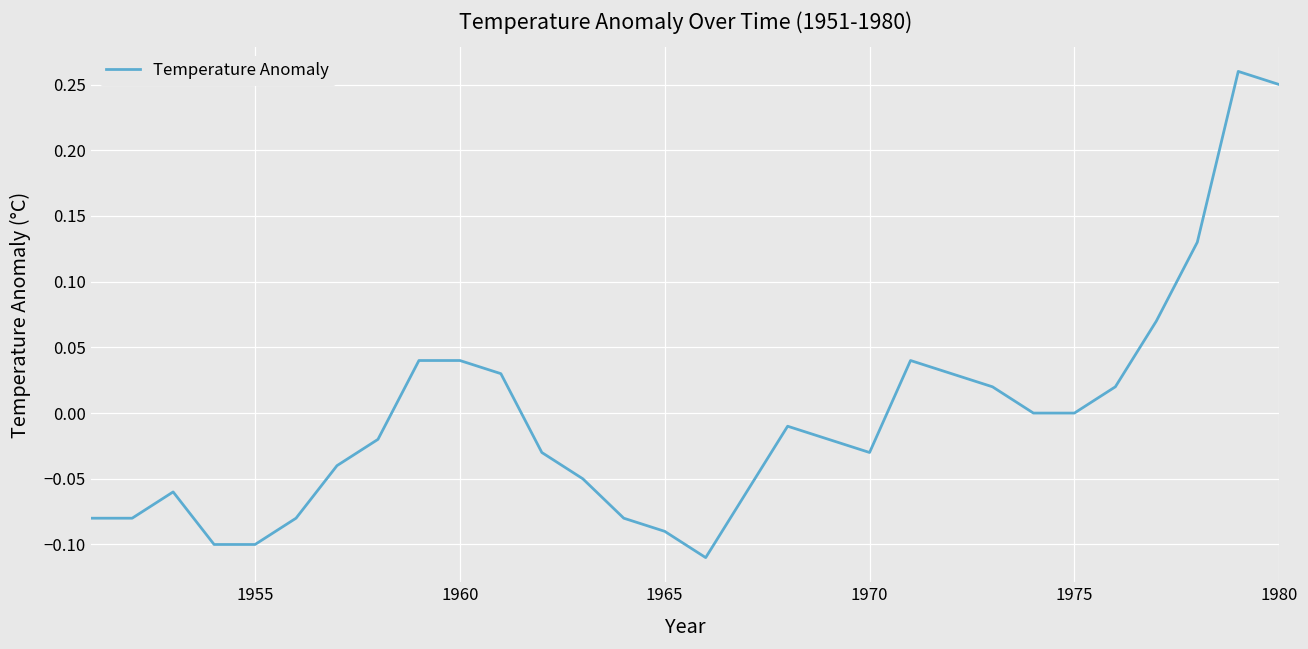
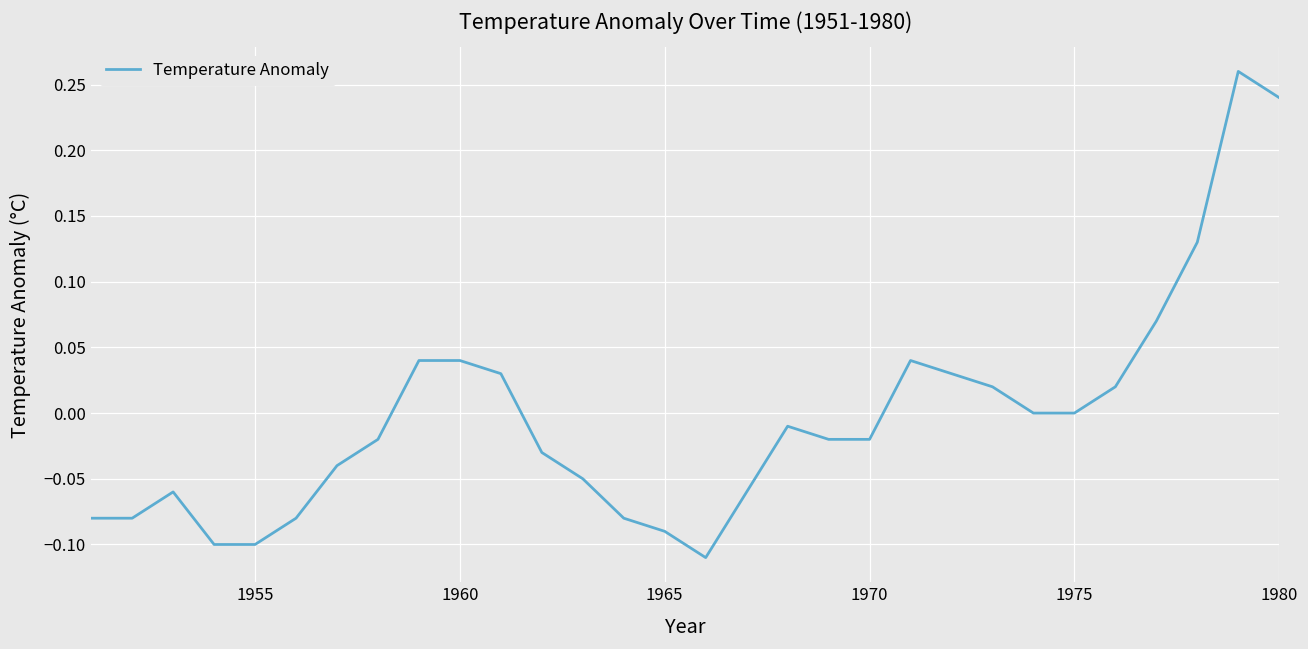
1970: -0.03 -> -0.02
1980: 0.25 -> 0.24
